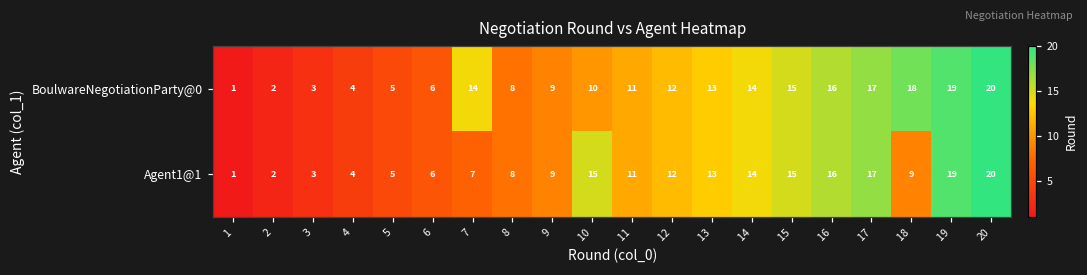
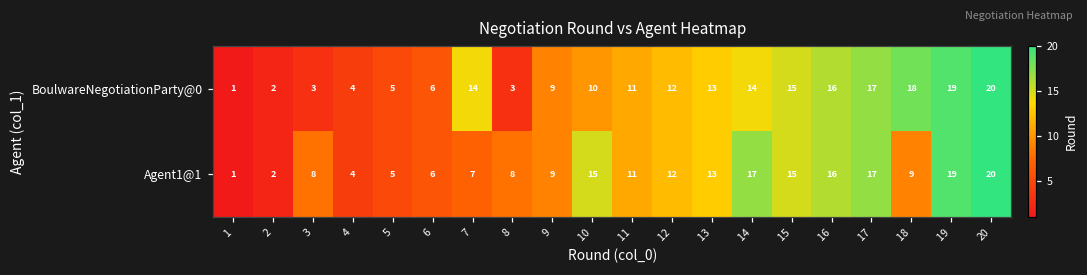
BoulwareNegotiationParty@0, 8: 8 -> 3
Agent1@1, 3: 3 -> 8
Agent1@1, 14: 14 -> 17
